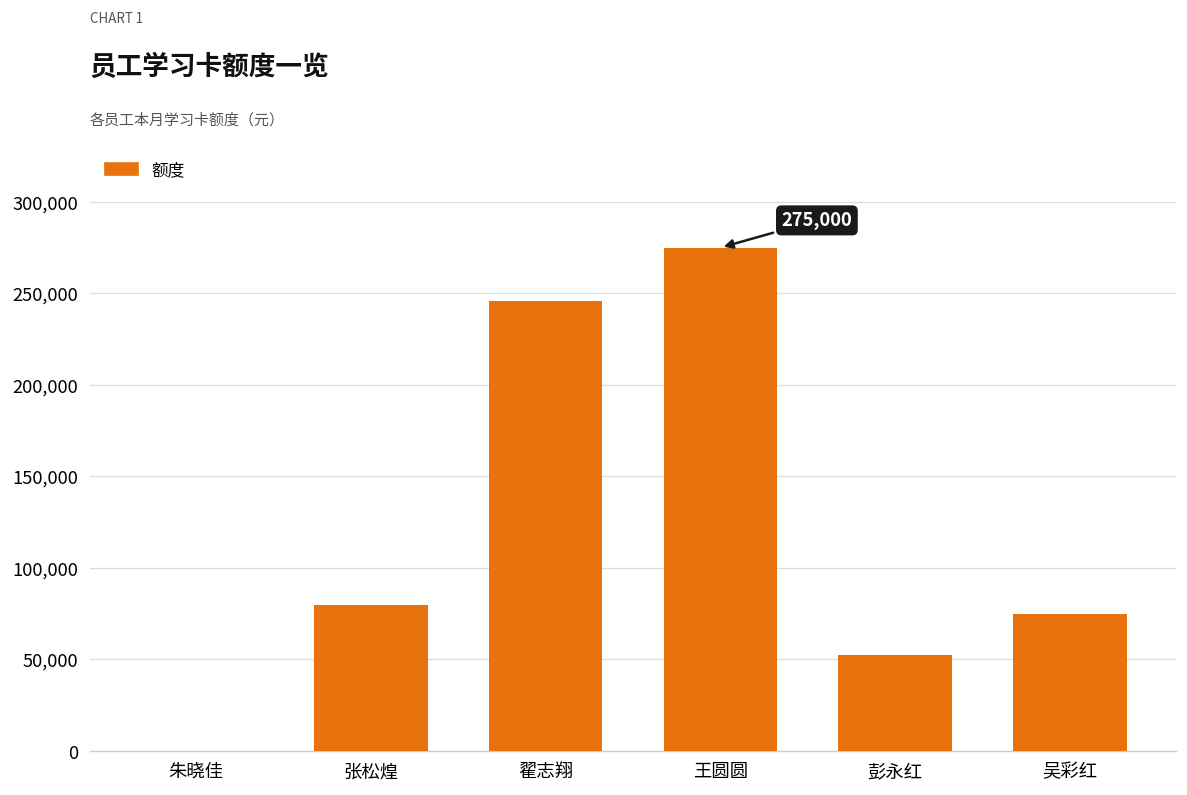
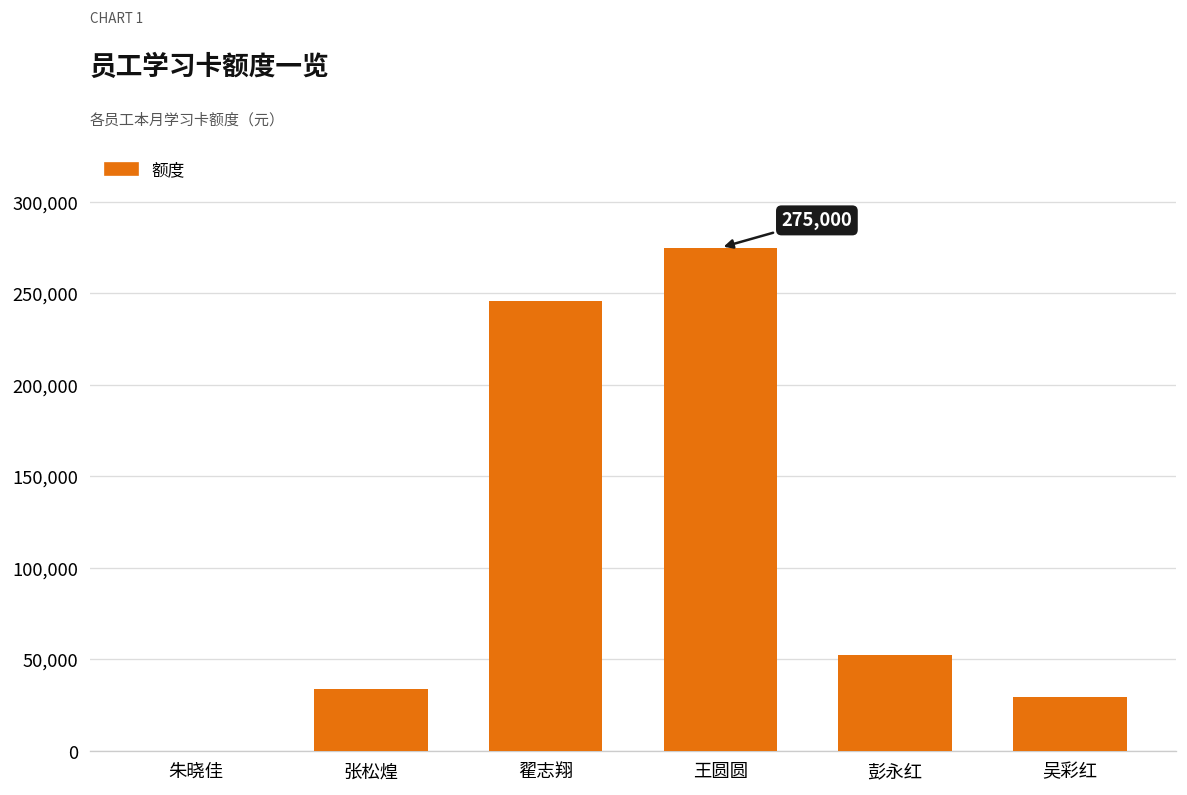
张松煌: 80,000 -> 34,000
吴彩红: 75,000 -> 29,000
